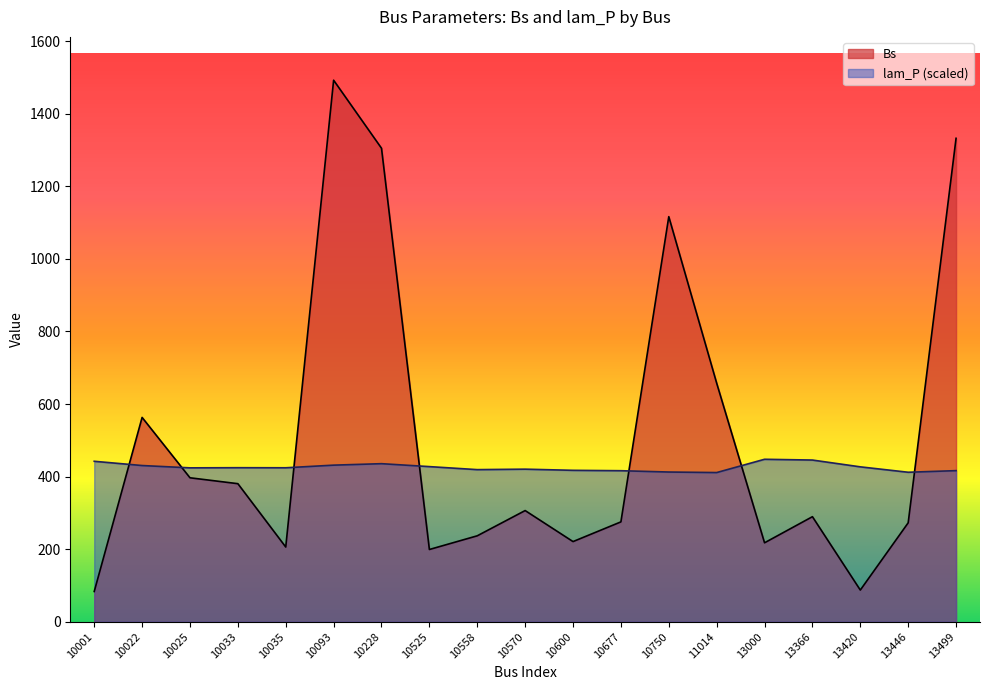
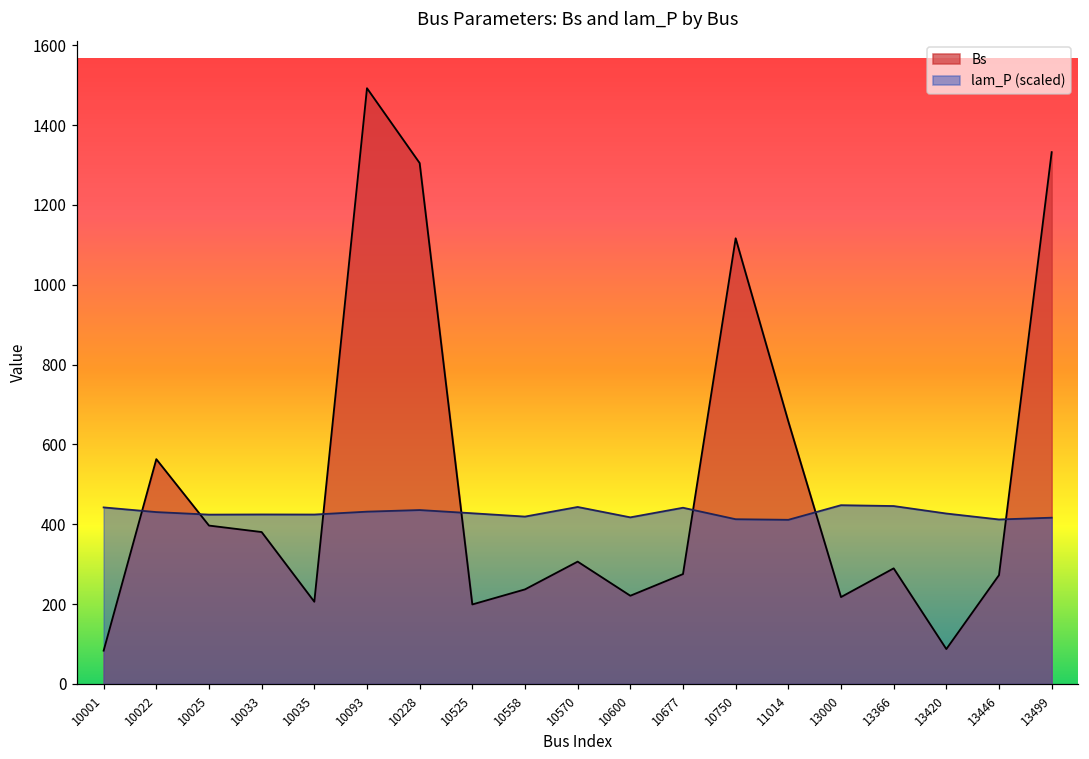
lam_P (scaled), 10570: 420 -> 440
lam_P (scaled), 10677: 420 -> 440
